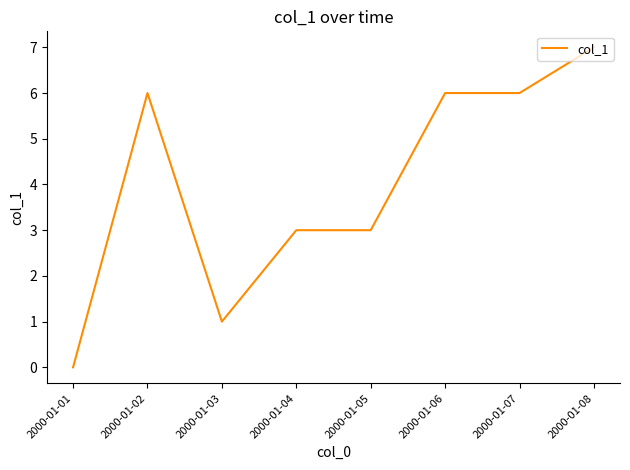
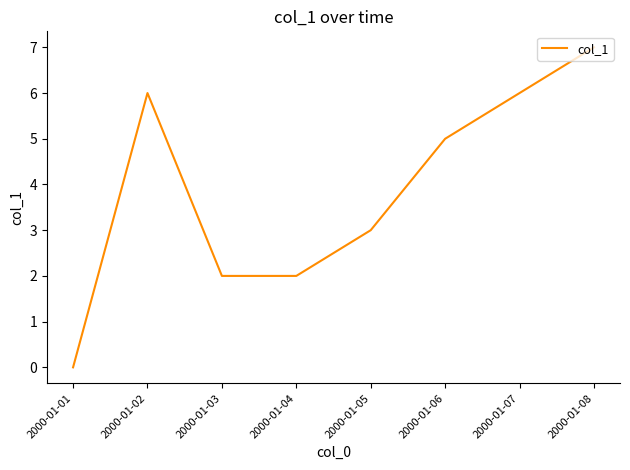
2000-01-03: 1 -> 2
2000-01-04: 3 -> 2
2000-01-06: 6 -> 5
